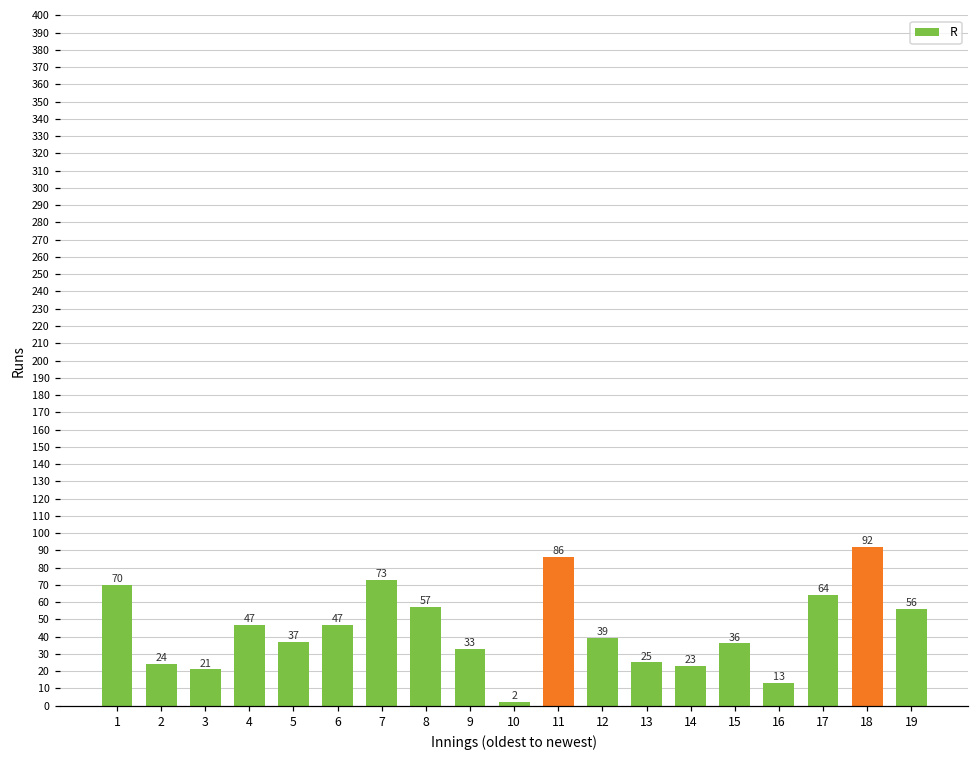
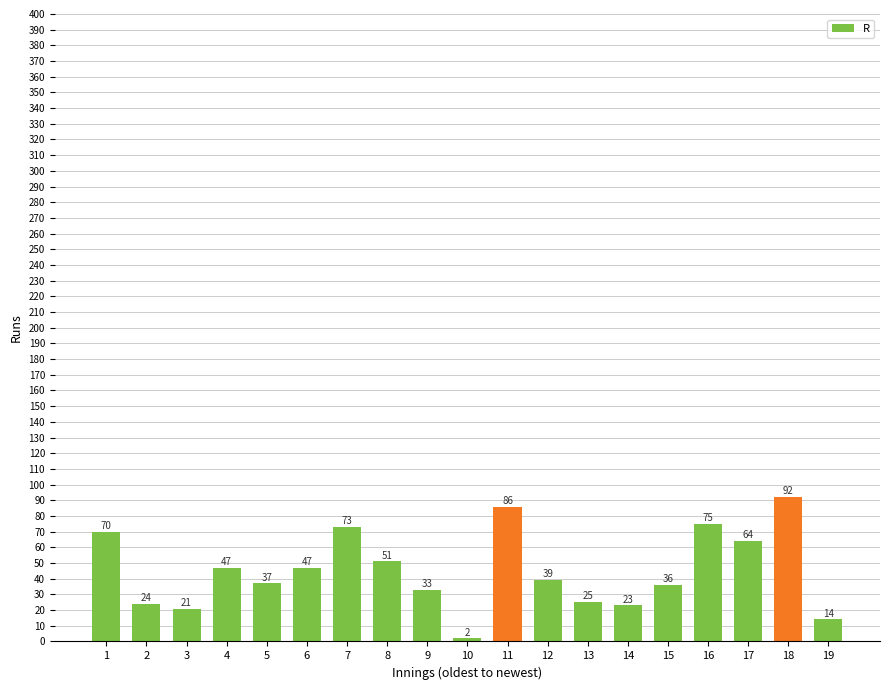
8: 57 -> 51
16: 13 -> 75
19: 56 -> 14
